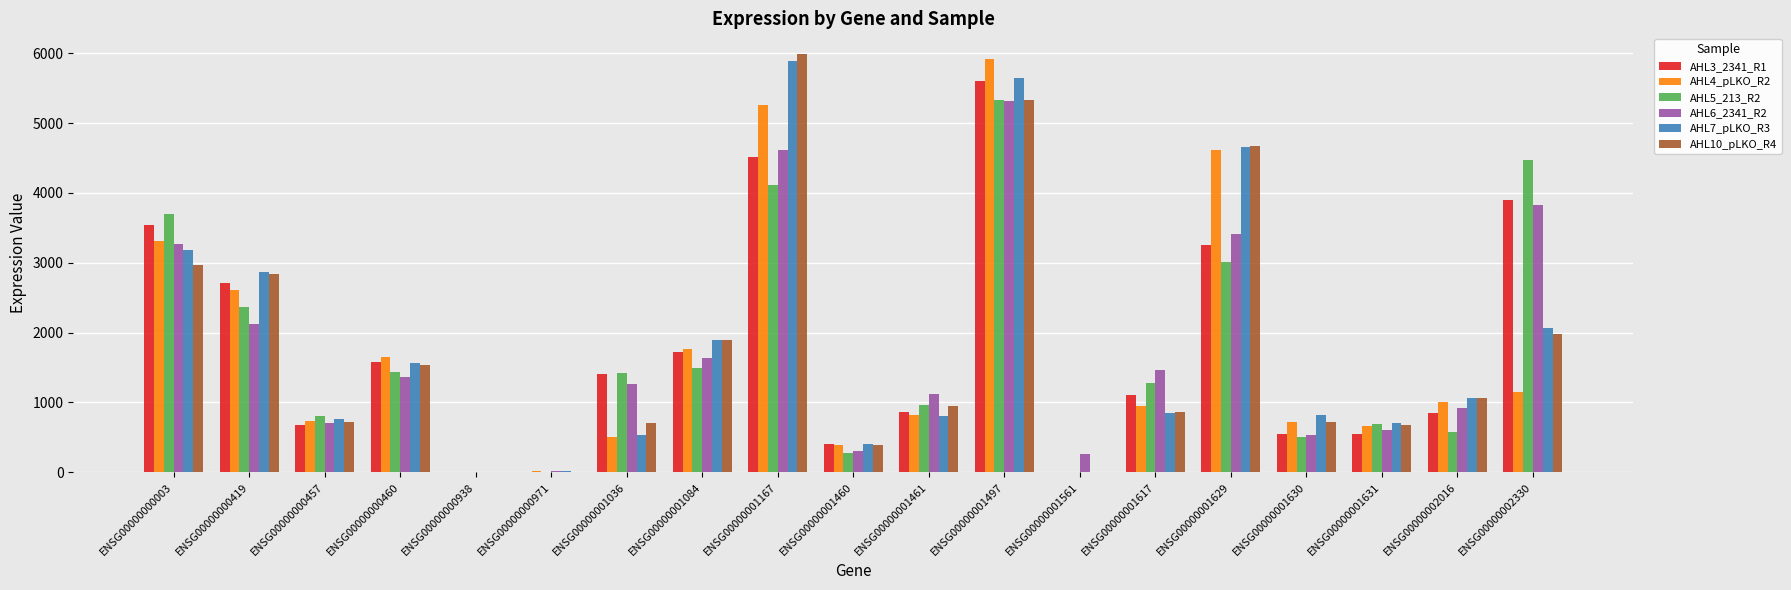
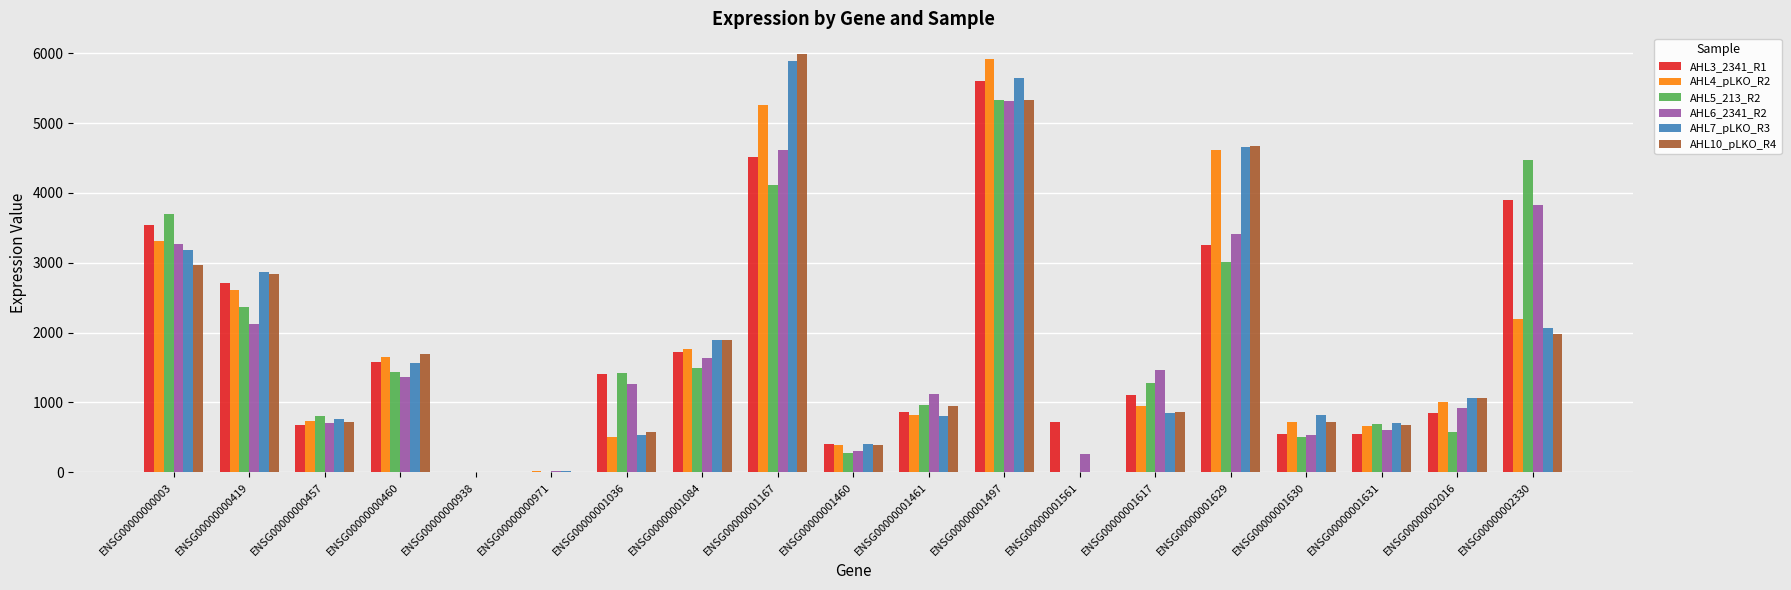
AHL10_pLKO_R4, ENSG00000000460: 1500 -> 1700
AHL10_pLKO_R4, ENSG00000001036: 700 -> 600
AHL3_2341_R1, ENSG00000001561: 0 -> 700
AHL4_pLKO_R2, ENSG00000002330: 1100 -> 2200
